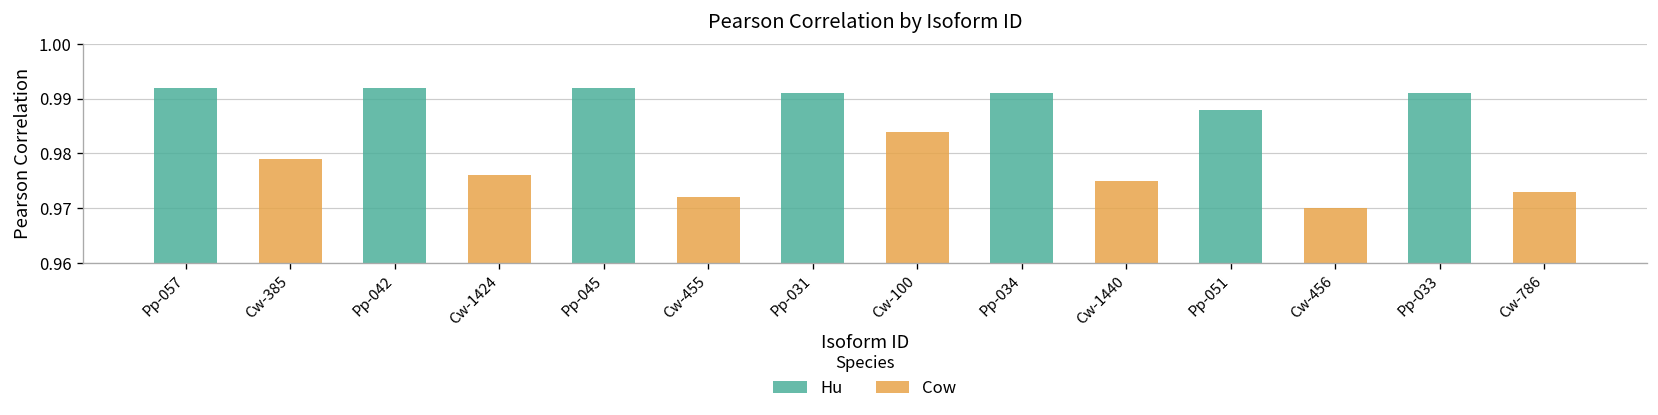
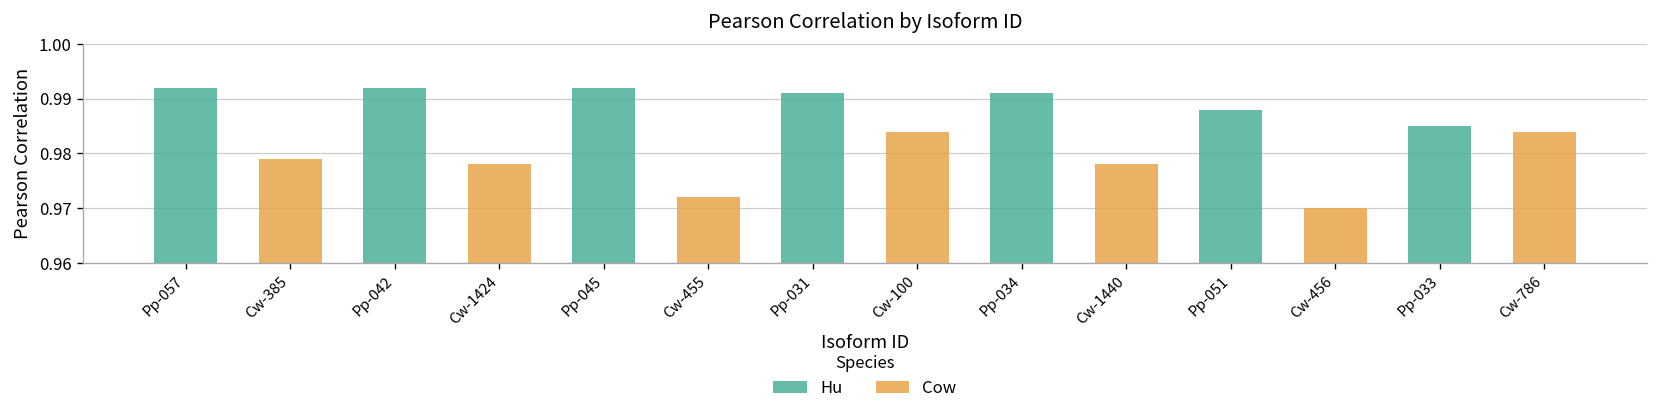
Cow, Cw-1424: 0.976 -> 0.978
Cow, Cw-1440: 0.975 -> 0.978
Hu, Pp-033: 0.991 -> 0.985
Cow, Cw-786: 0.973 -> 0.984
